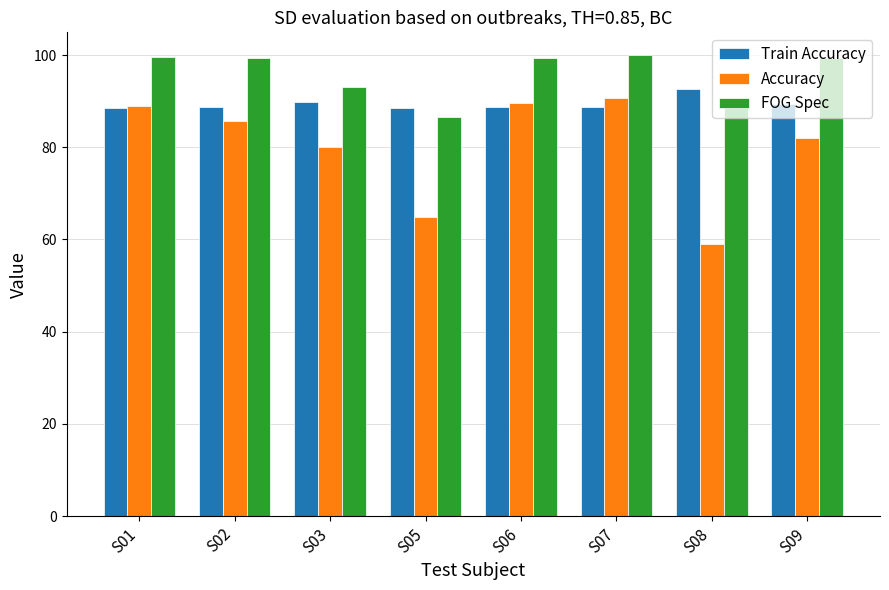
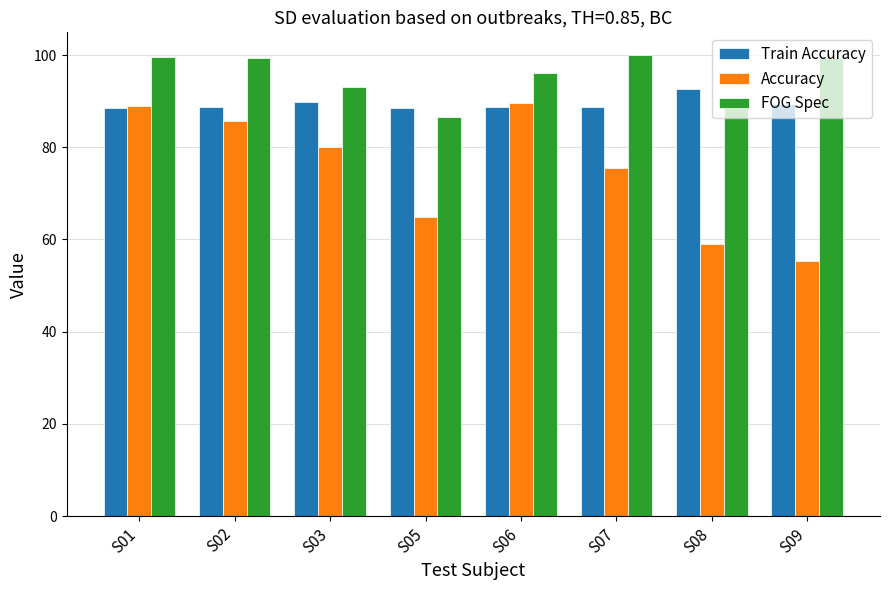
FOG Spec, S06: 99 -> 96
Accuracy, S07: 91 -> 75
Accuracy, S09: 82 -> 55
